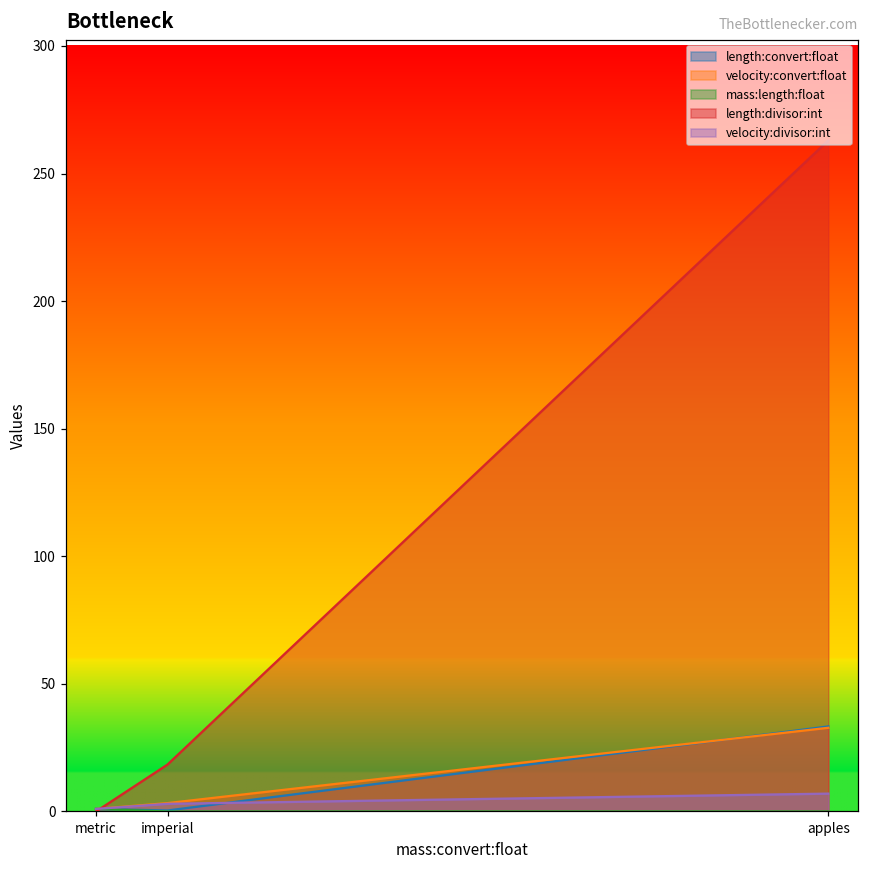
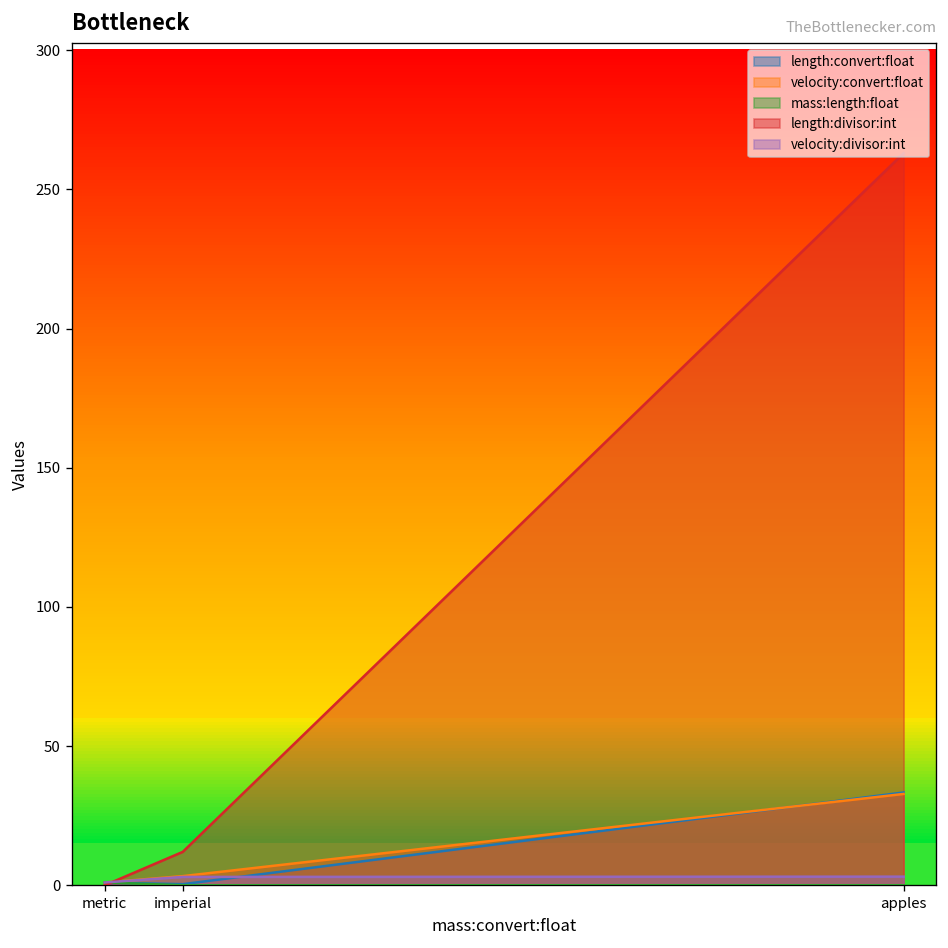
length:divisor:int, imperial: 18 -> 12
velocity:divisor:int, apples: 7 -> 3
